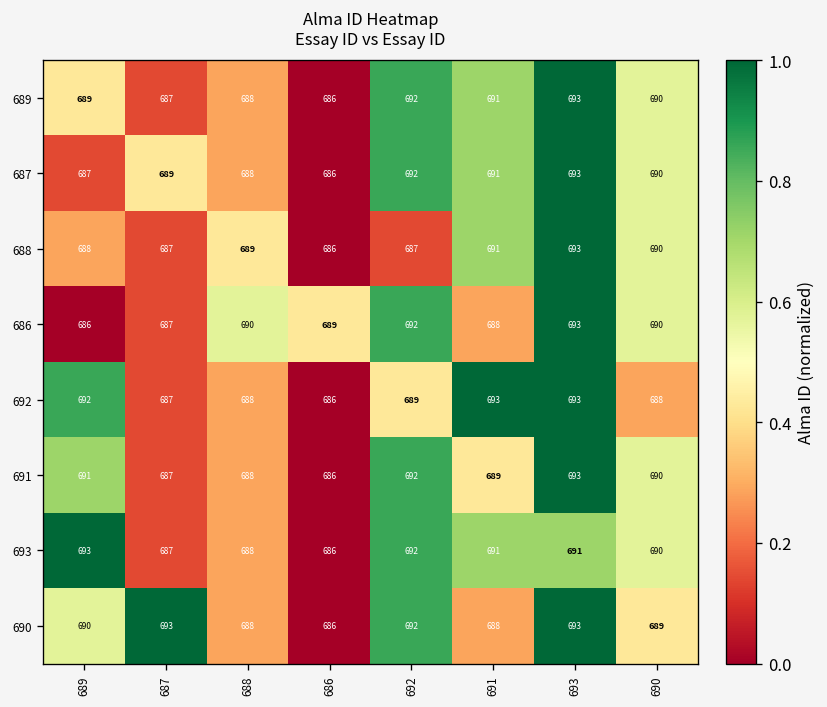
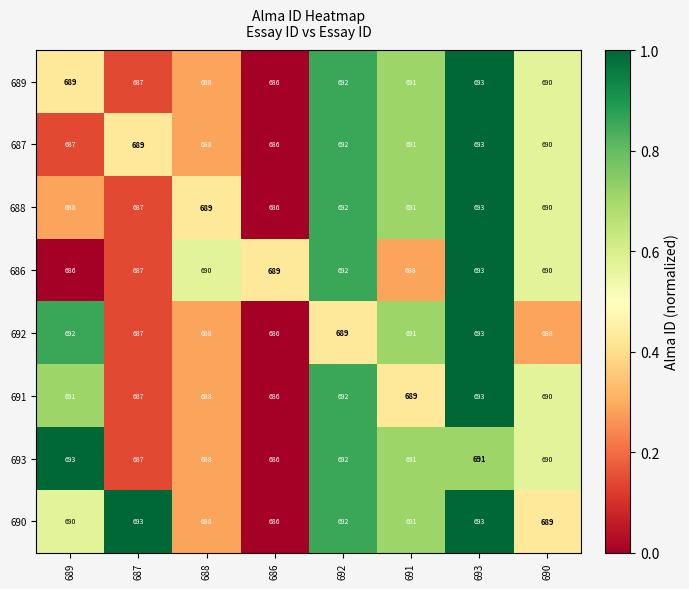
688, 692: 687 -> 692
692, 691: 693 -> 691
690, 691: 688 -> 691
